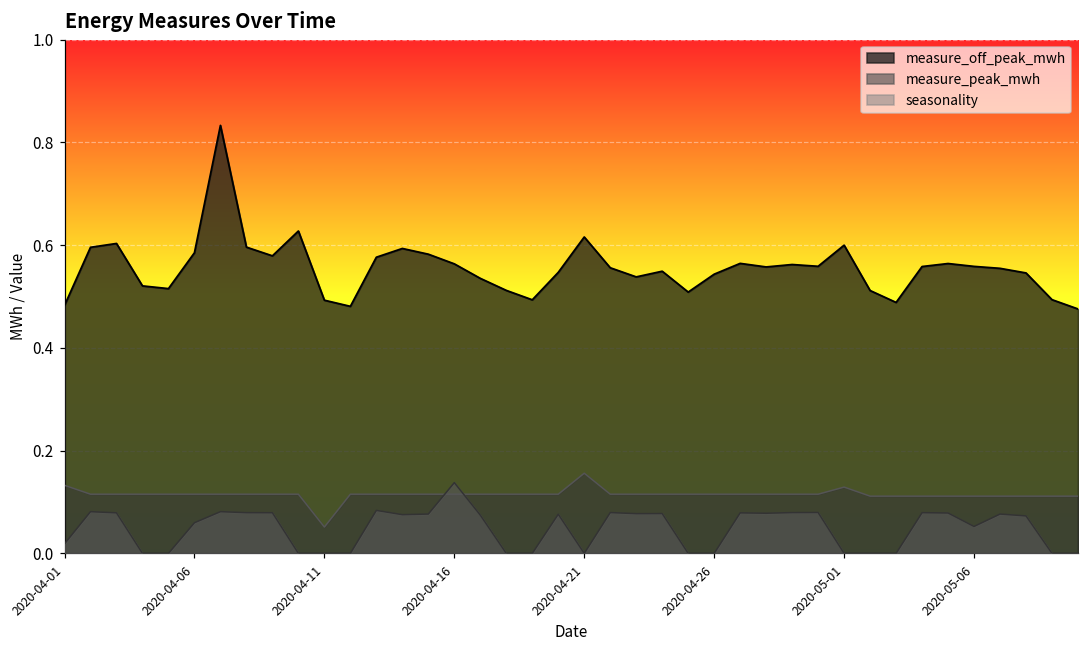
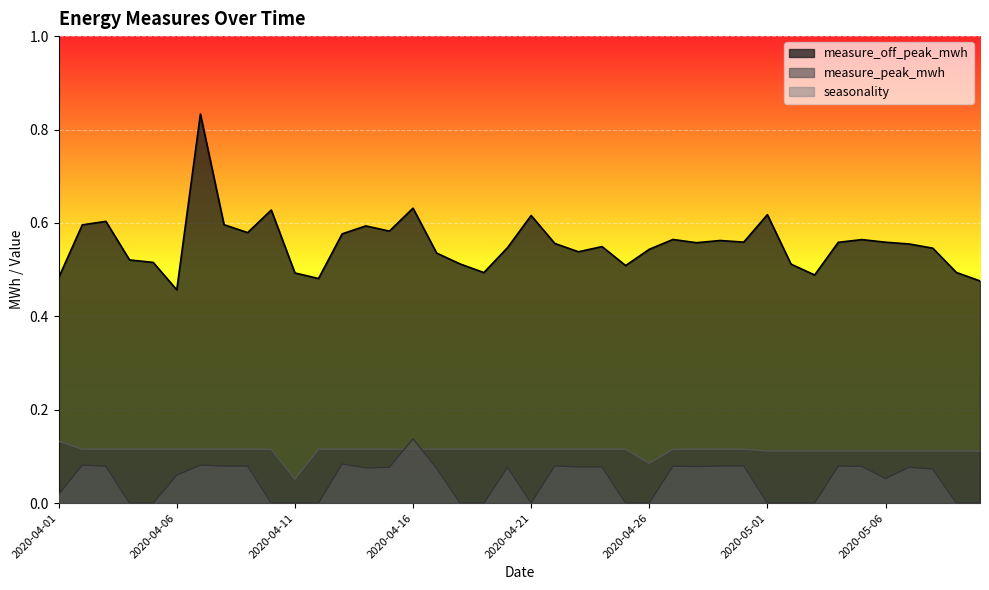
measure_off_peak_mwh, 2020-04-06: 0.59 -> 0.46
measure_off_peak_mwh, 2020-04-16: 0.56 -> 0.63
seasonality, 2020-04-21: 0.16 -> 0.12
seasonality, 2020-04-26: 0.12 -> 0.09
measure_off_peak_mwh, 2020-05-01: 0.60 -> 0.62
seasonality, 2020-05-01: 0.13 -> 0.11
